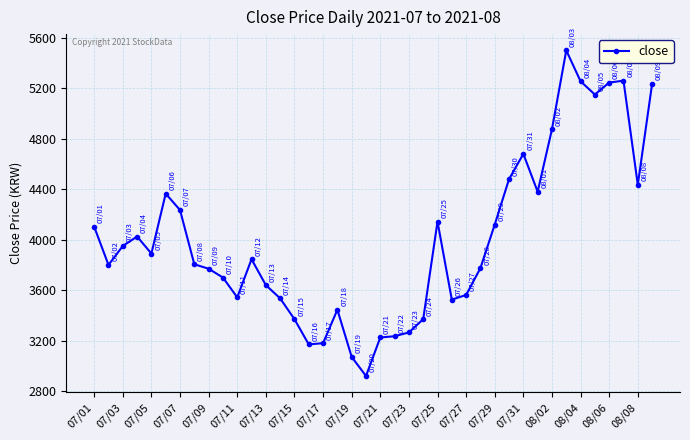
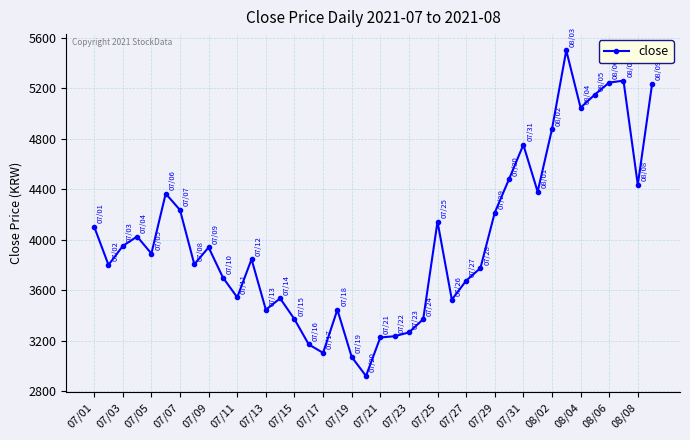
07/09: 3770 -> 3940
07/13: 3640 -> 3450
07/17: 3180 -> 3100
07/27: 3560 -> 3680
07/29: 4120 -> 4210
07/31: 4680 -> 4750
08/04: 5260 -> 5050
